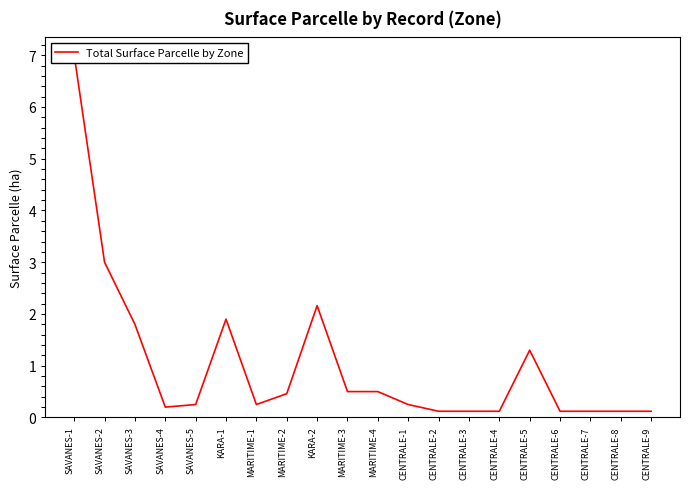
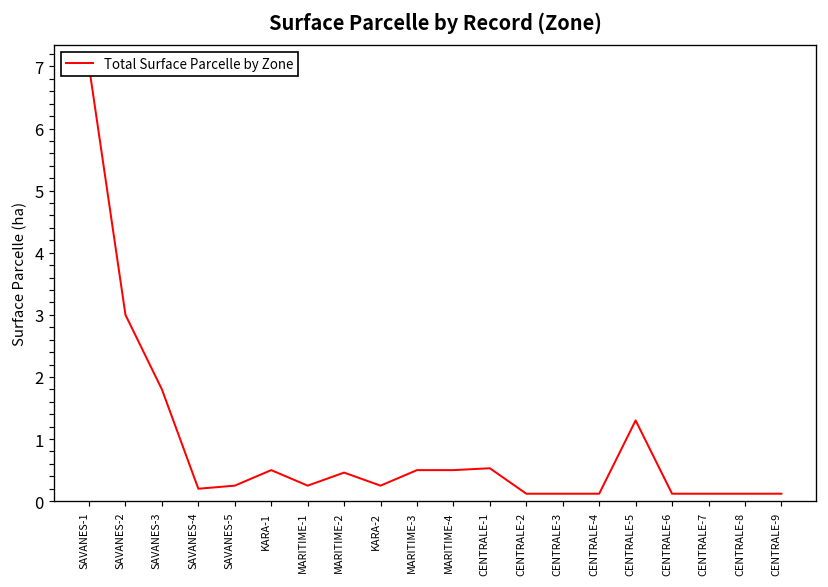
KARA-1: 1.9 -> 0.5
KARA-2: 2.2 -> 0.3
CENTRALE-1: 0.3 -> 0.5
